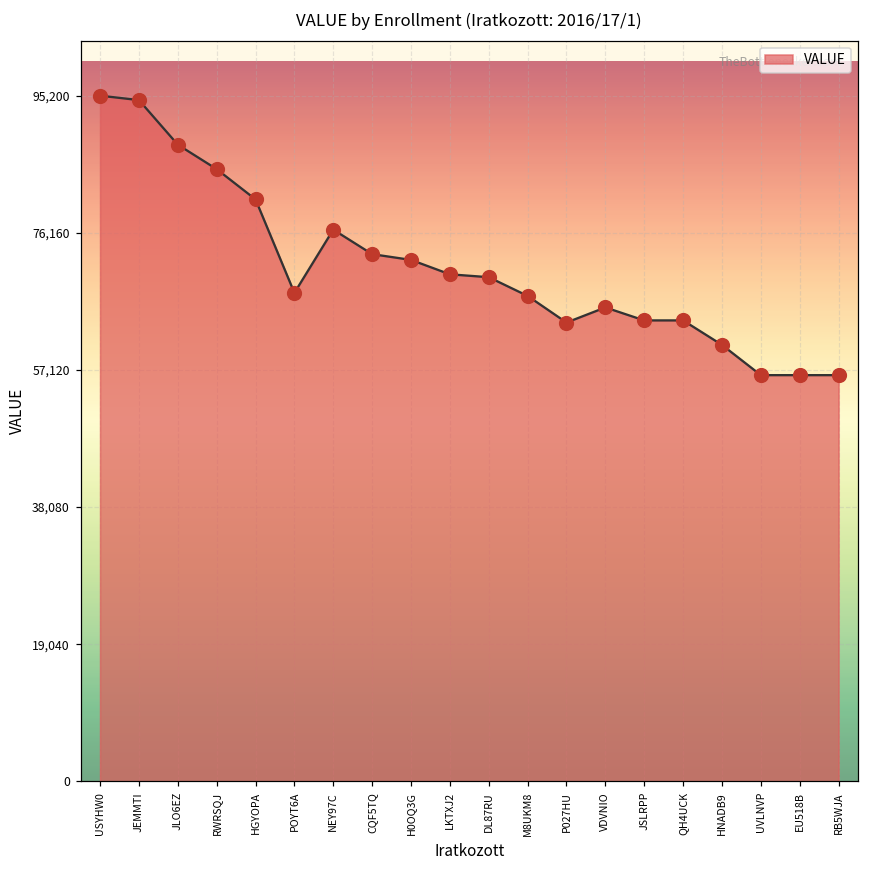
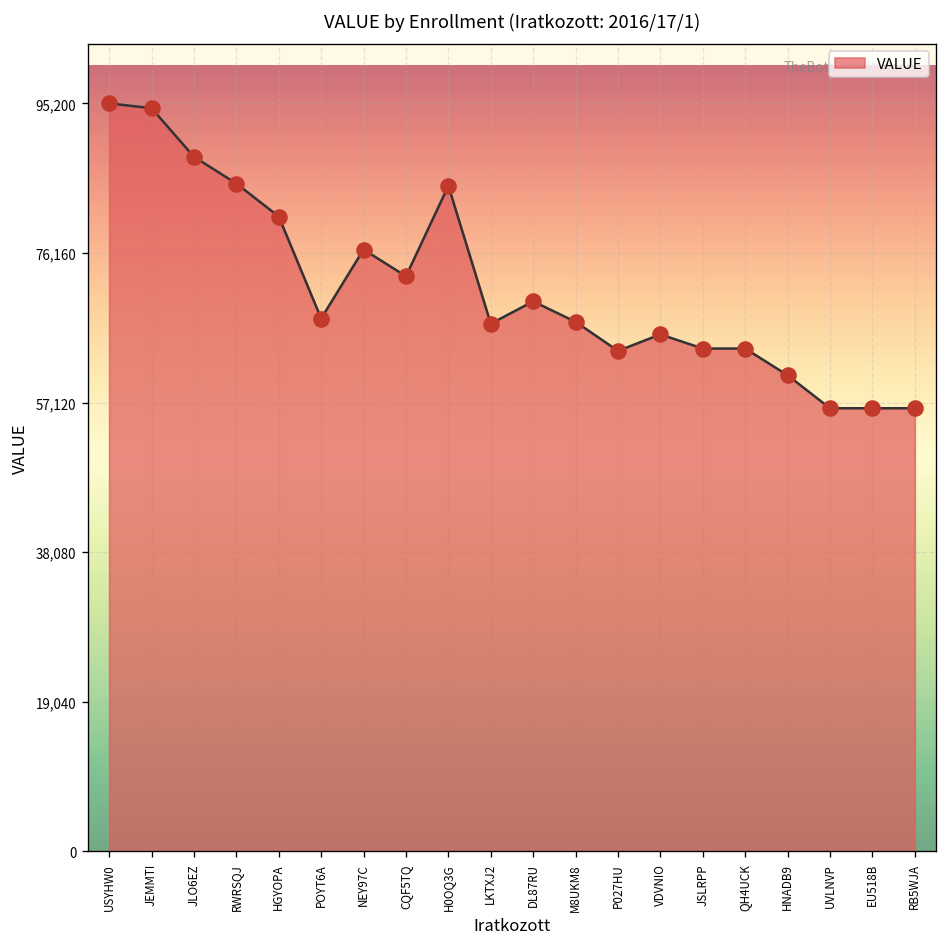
H0OQ3G: 72,000 -> 85,000
LKTXJ2: 70,000 -> 67,000
